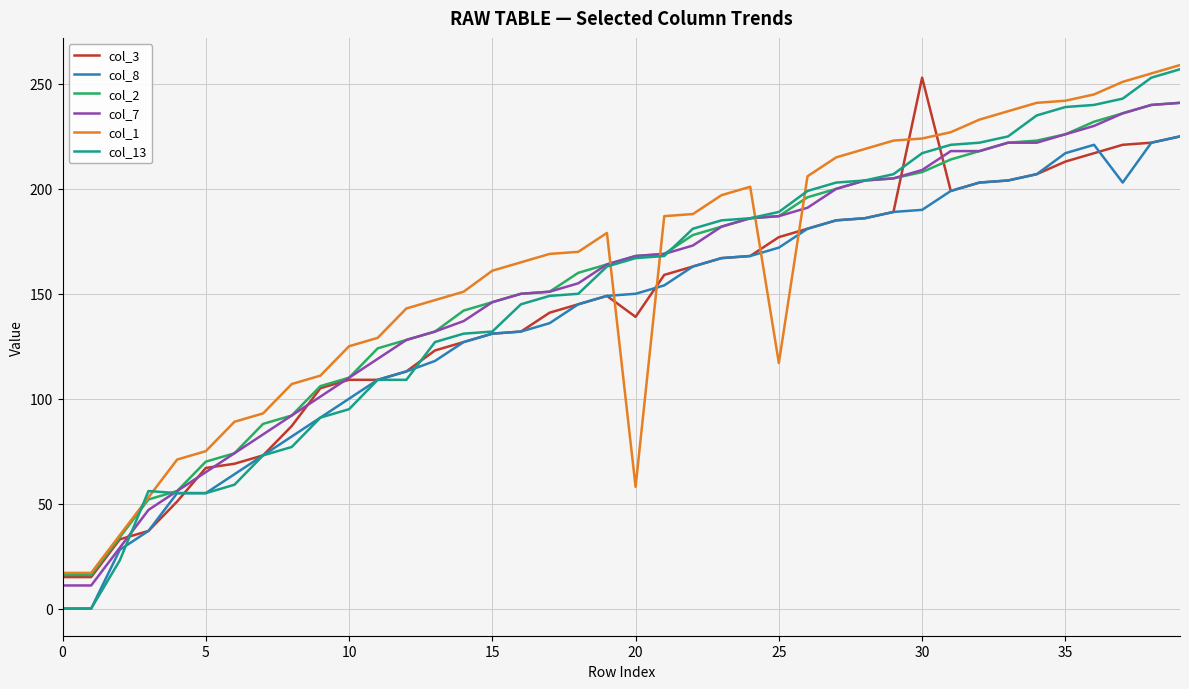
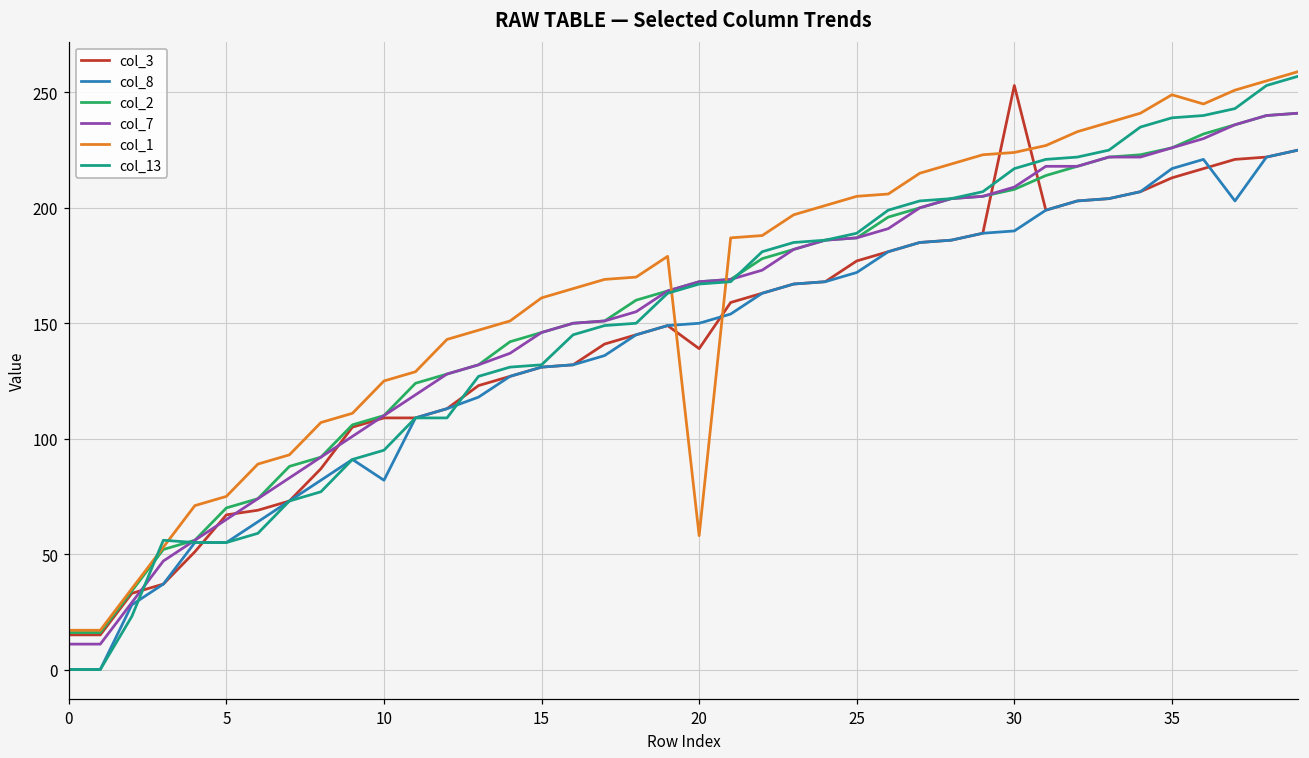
col_8, 10: 100 -> 82
col_1, 25: 117 -> 205
col_1, 35: 242 -> 249
